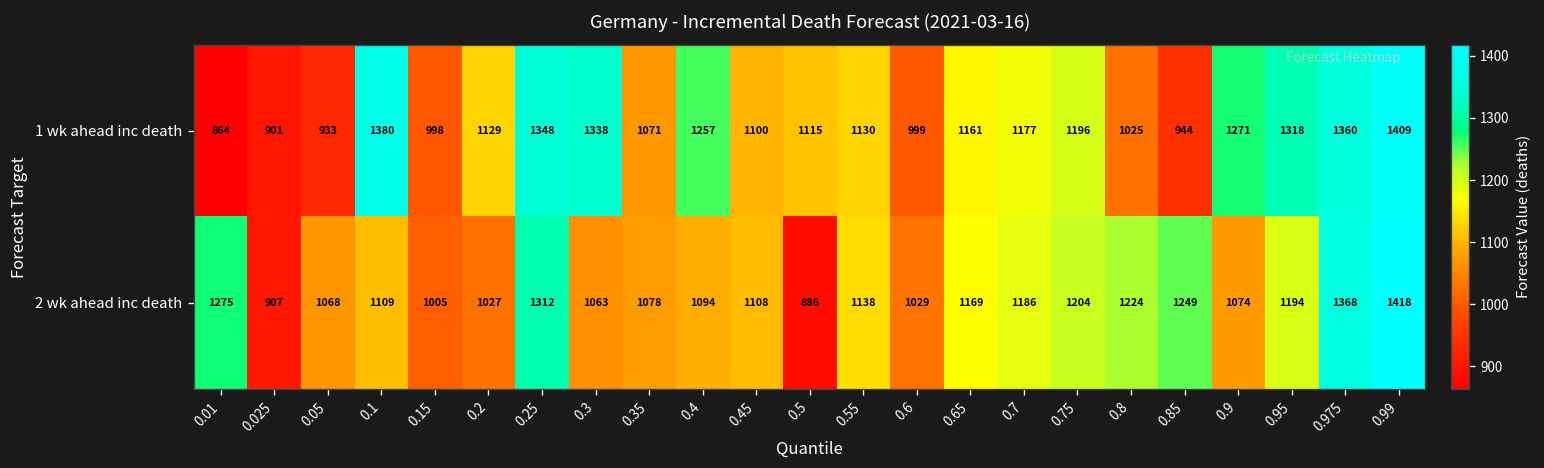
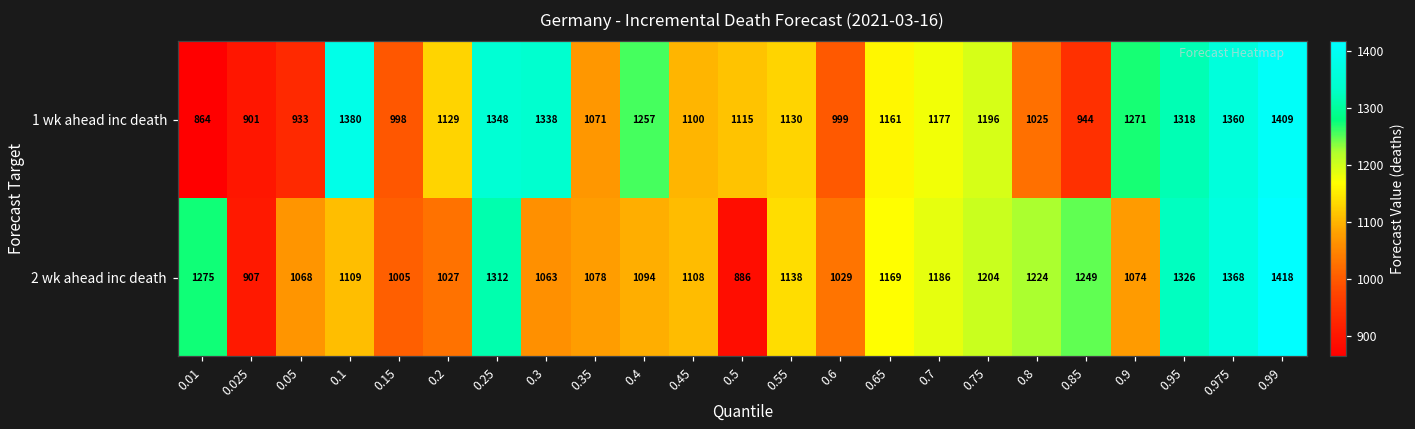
2 wk ahead inc death, 0.95: 1194 -> 1326
